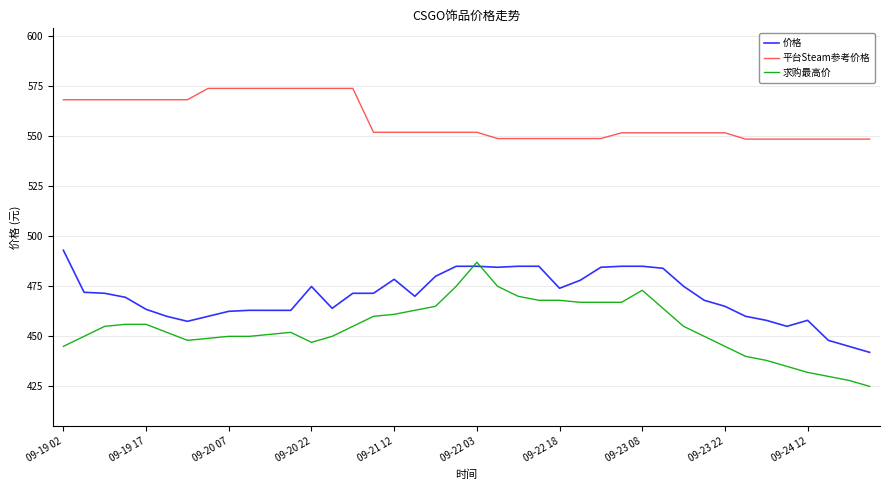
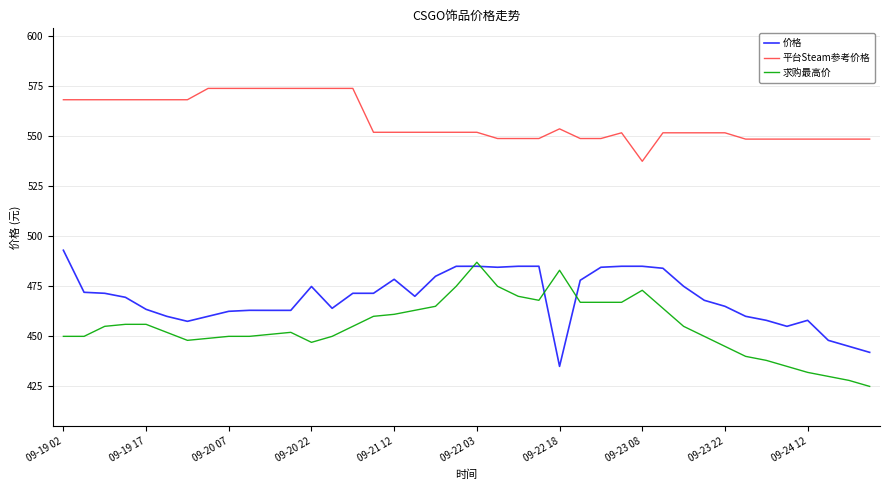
求购最高价, 09-19 02: 445 -> 450
价格, 09-22 18: 474 -> 435
平台Steam参考价格, 09-22 18: 549 -> 554
求购最高价, 09-22 18: 468 -> 483
平台Steam参考价格, 09-23 08: 552 -> 537
